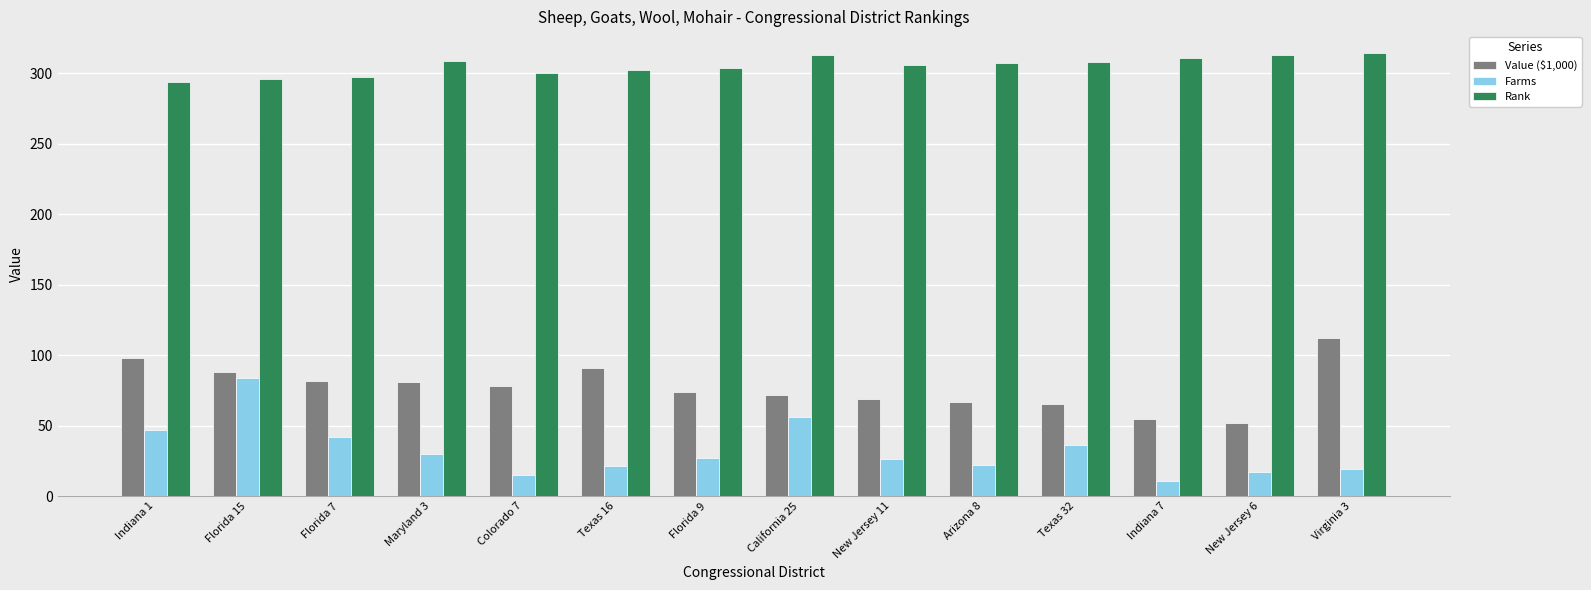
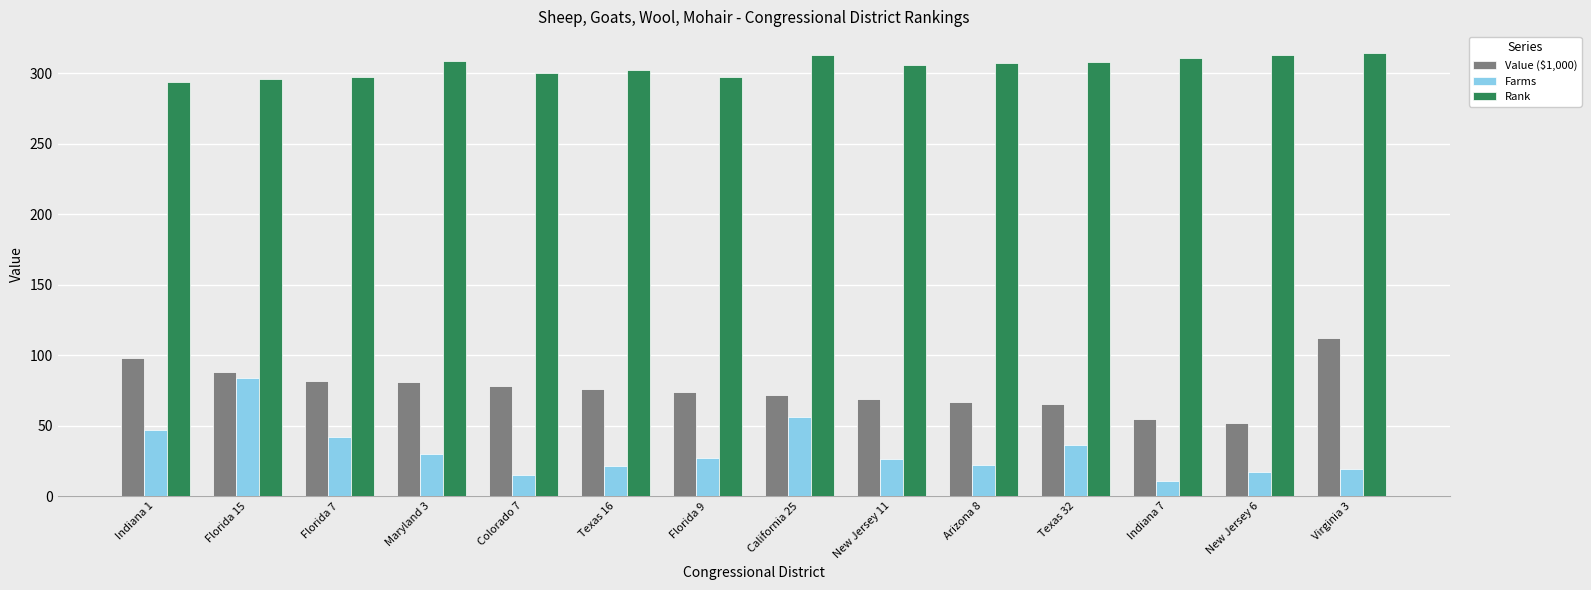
Value ($1,000), Texas 16: 91 -> 76
Rank, Florida 9: 304 -> 297
